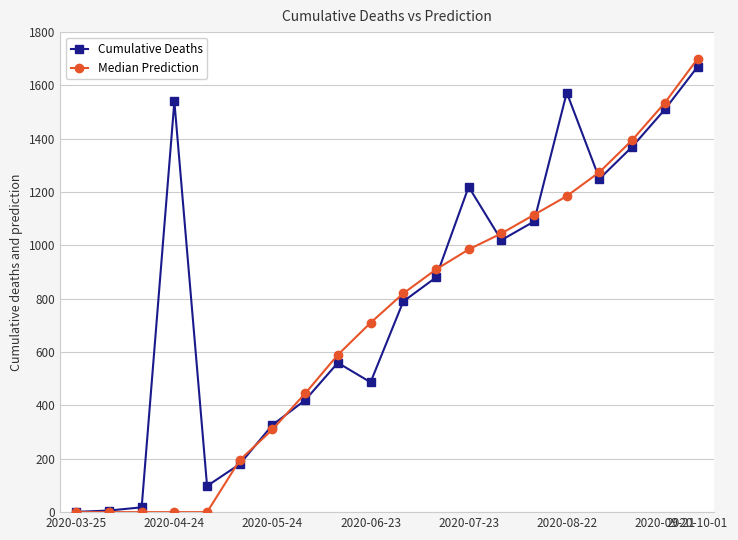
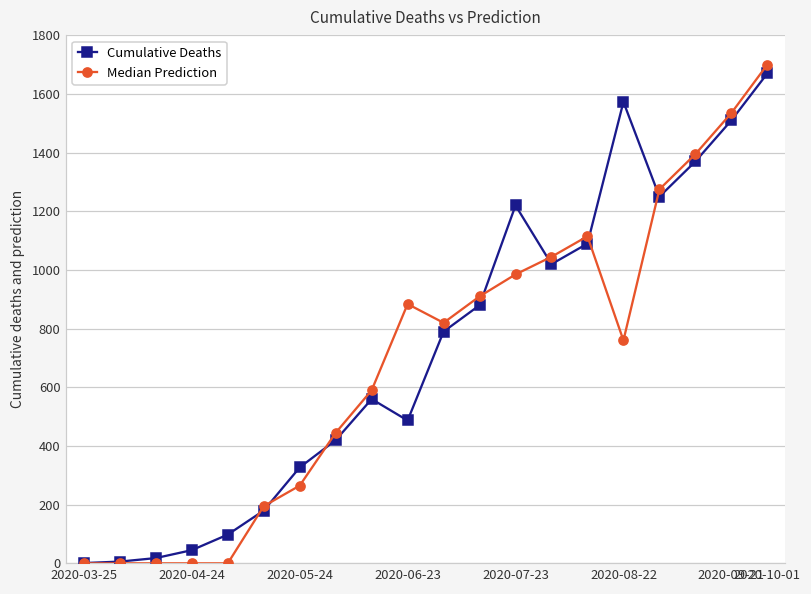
Cumulative Deaths, 2020-04-24: 1540 -> 50
Median Prediction, 2020-05-24: 310 -> 270
Median Prediction, 2020-06-23: 710 -> 880
Median Prediction, 2020-08-22: 1190 -> 760
